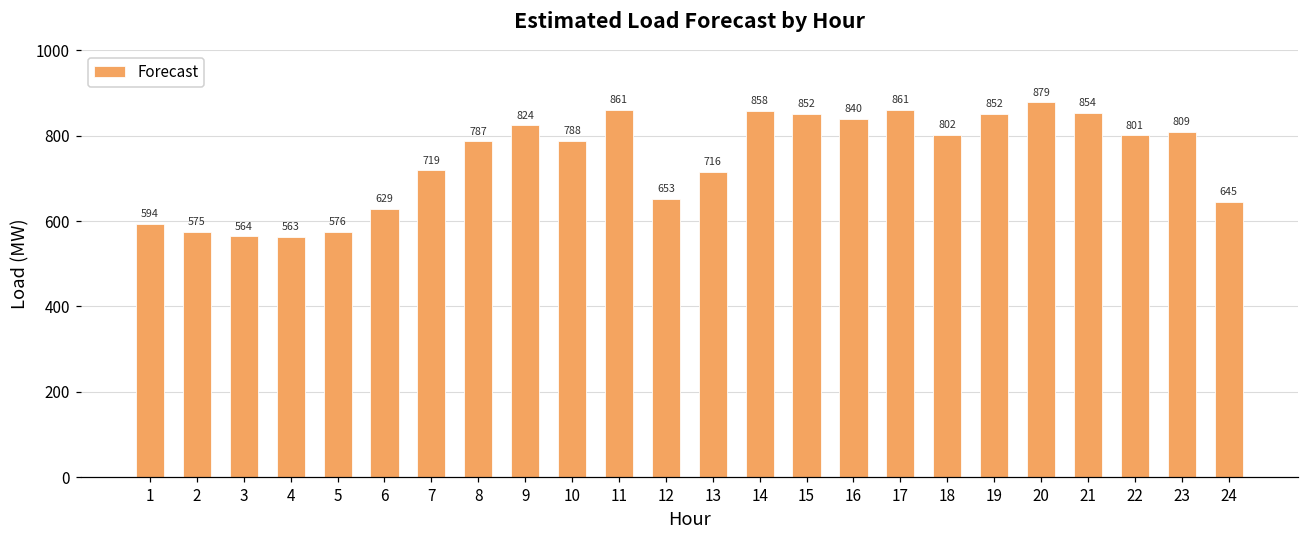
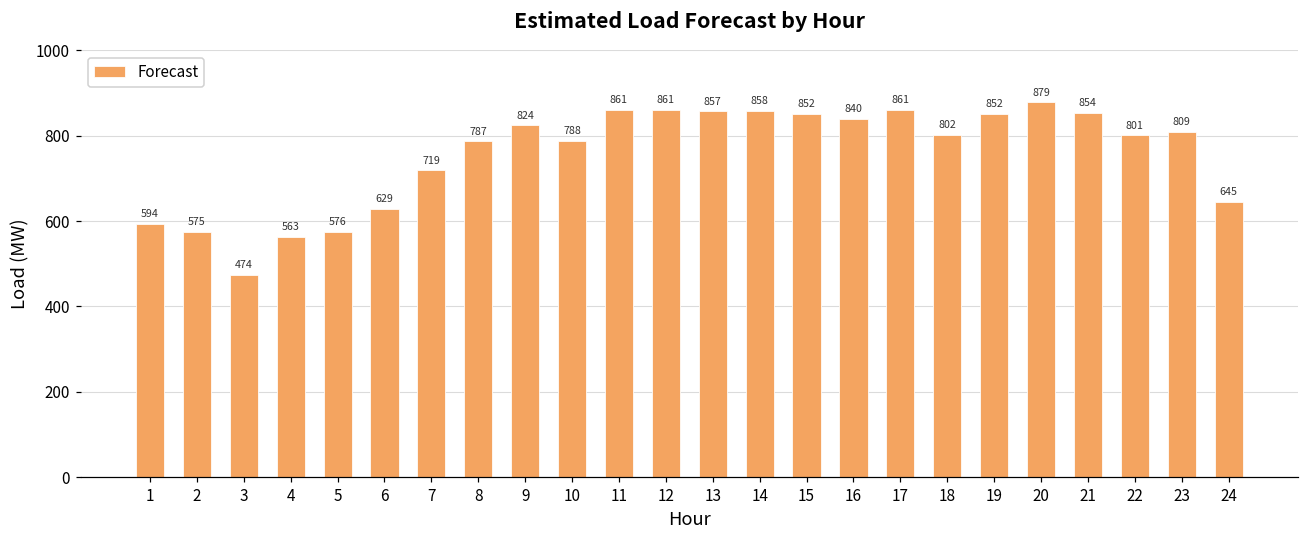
3: 564 -> 474
12: 653 -> 861
13: 716 -> 857
